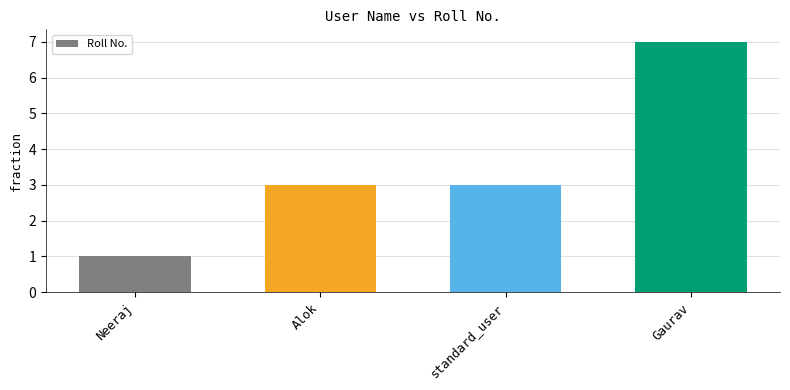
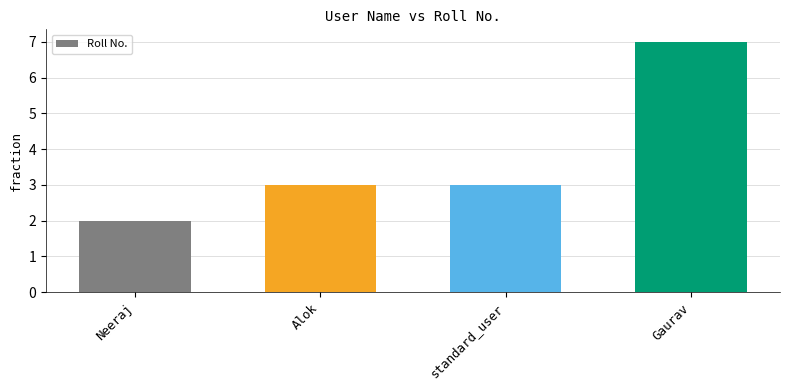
Neeraj: 1 -> 2
